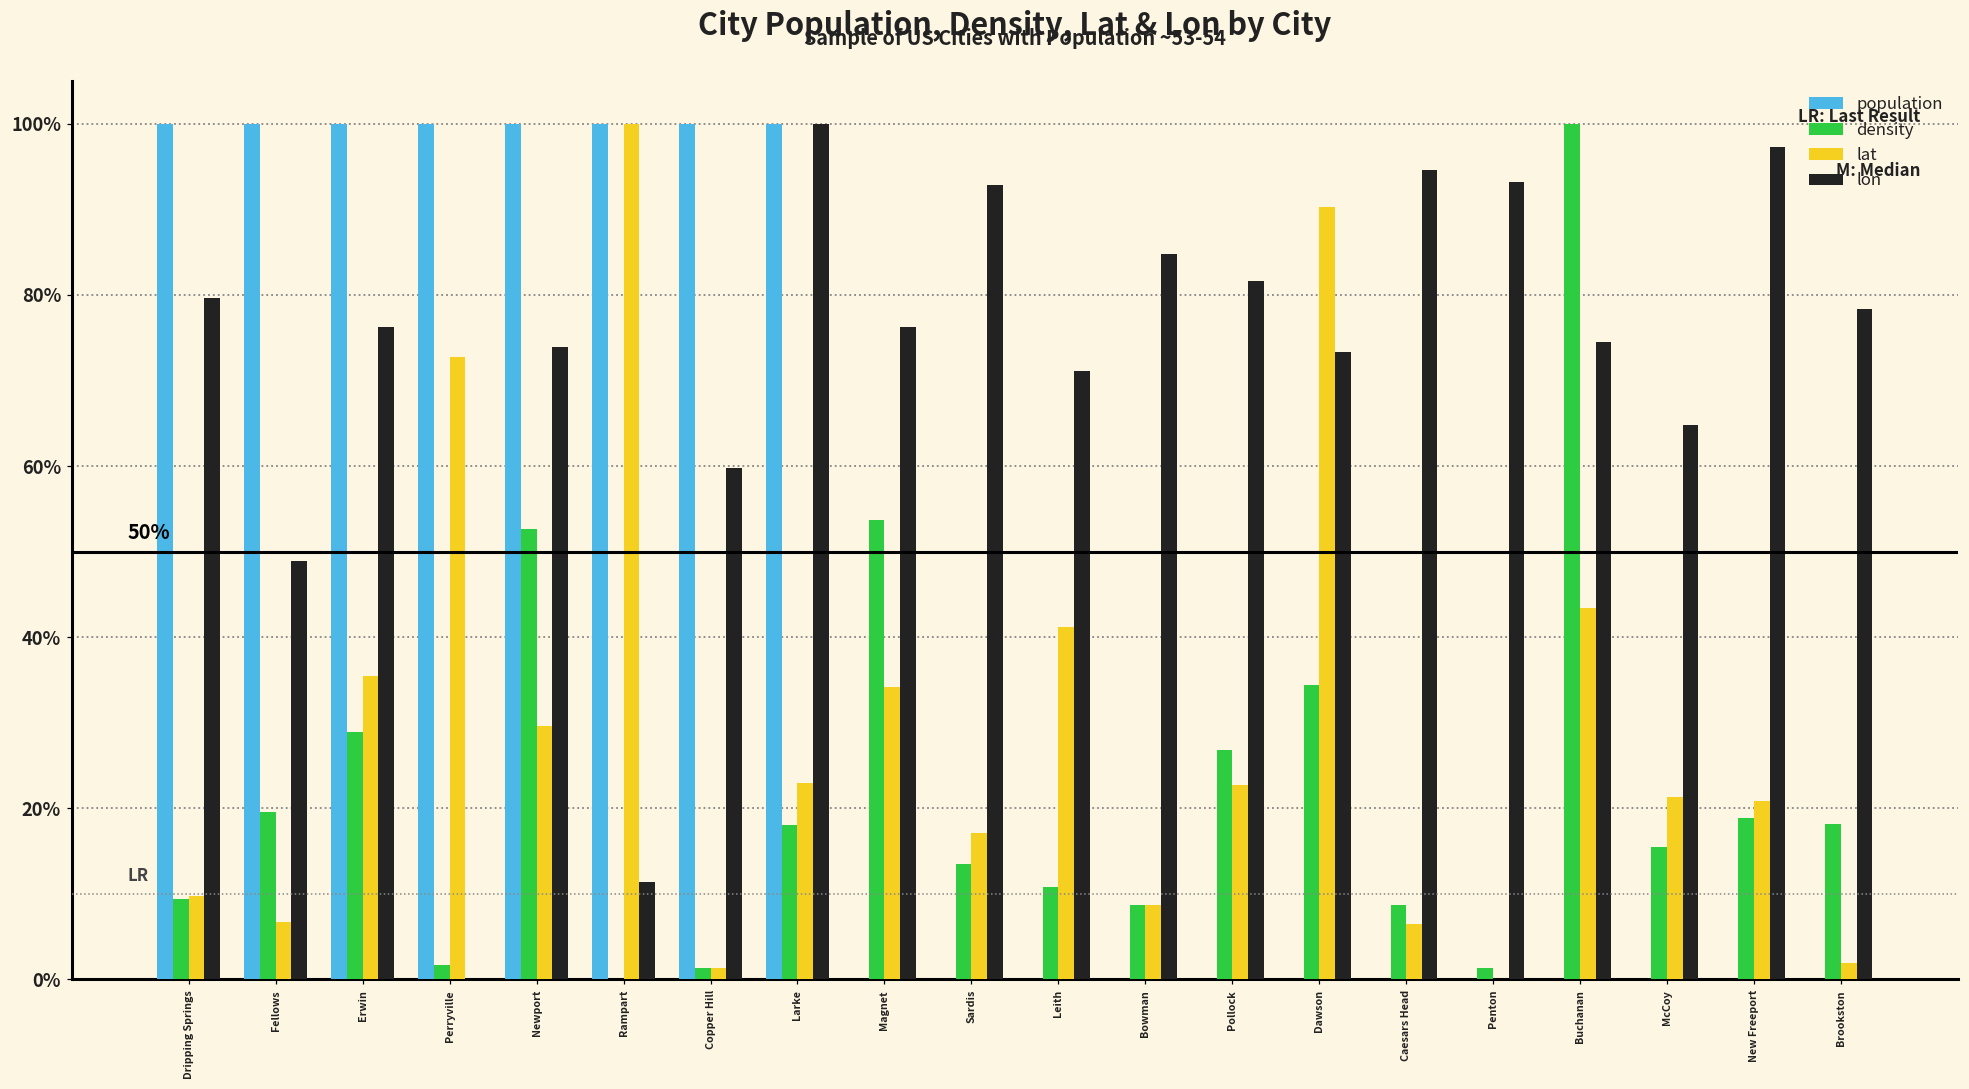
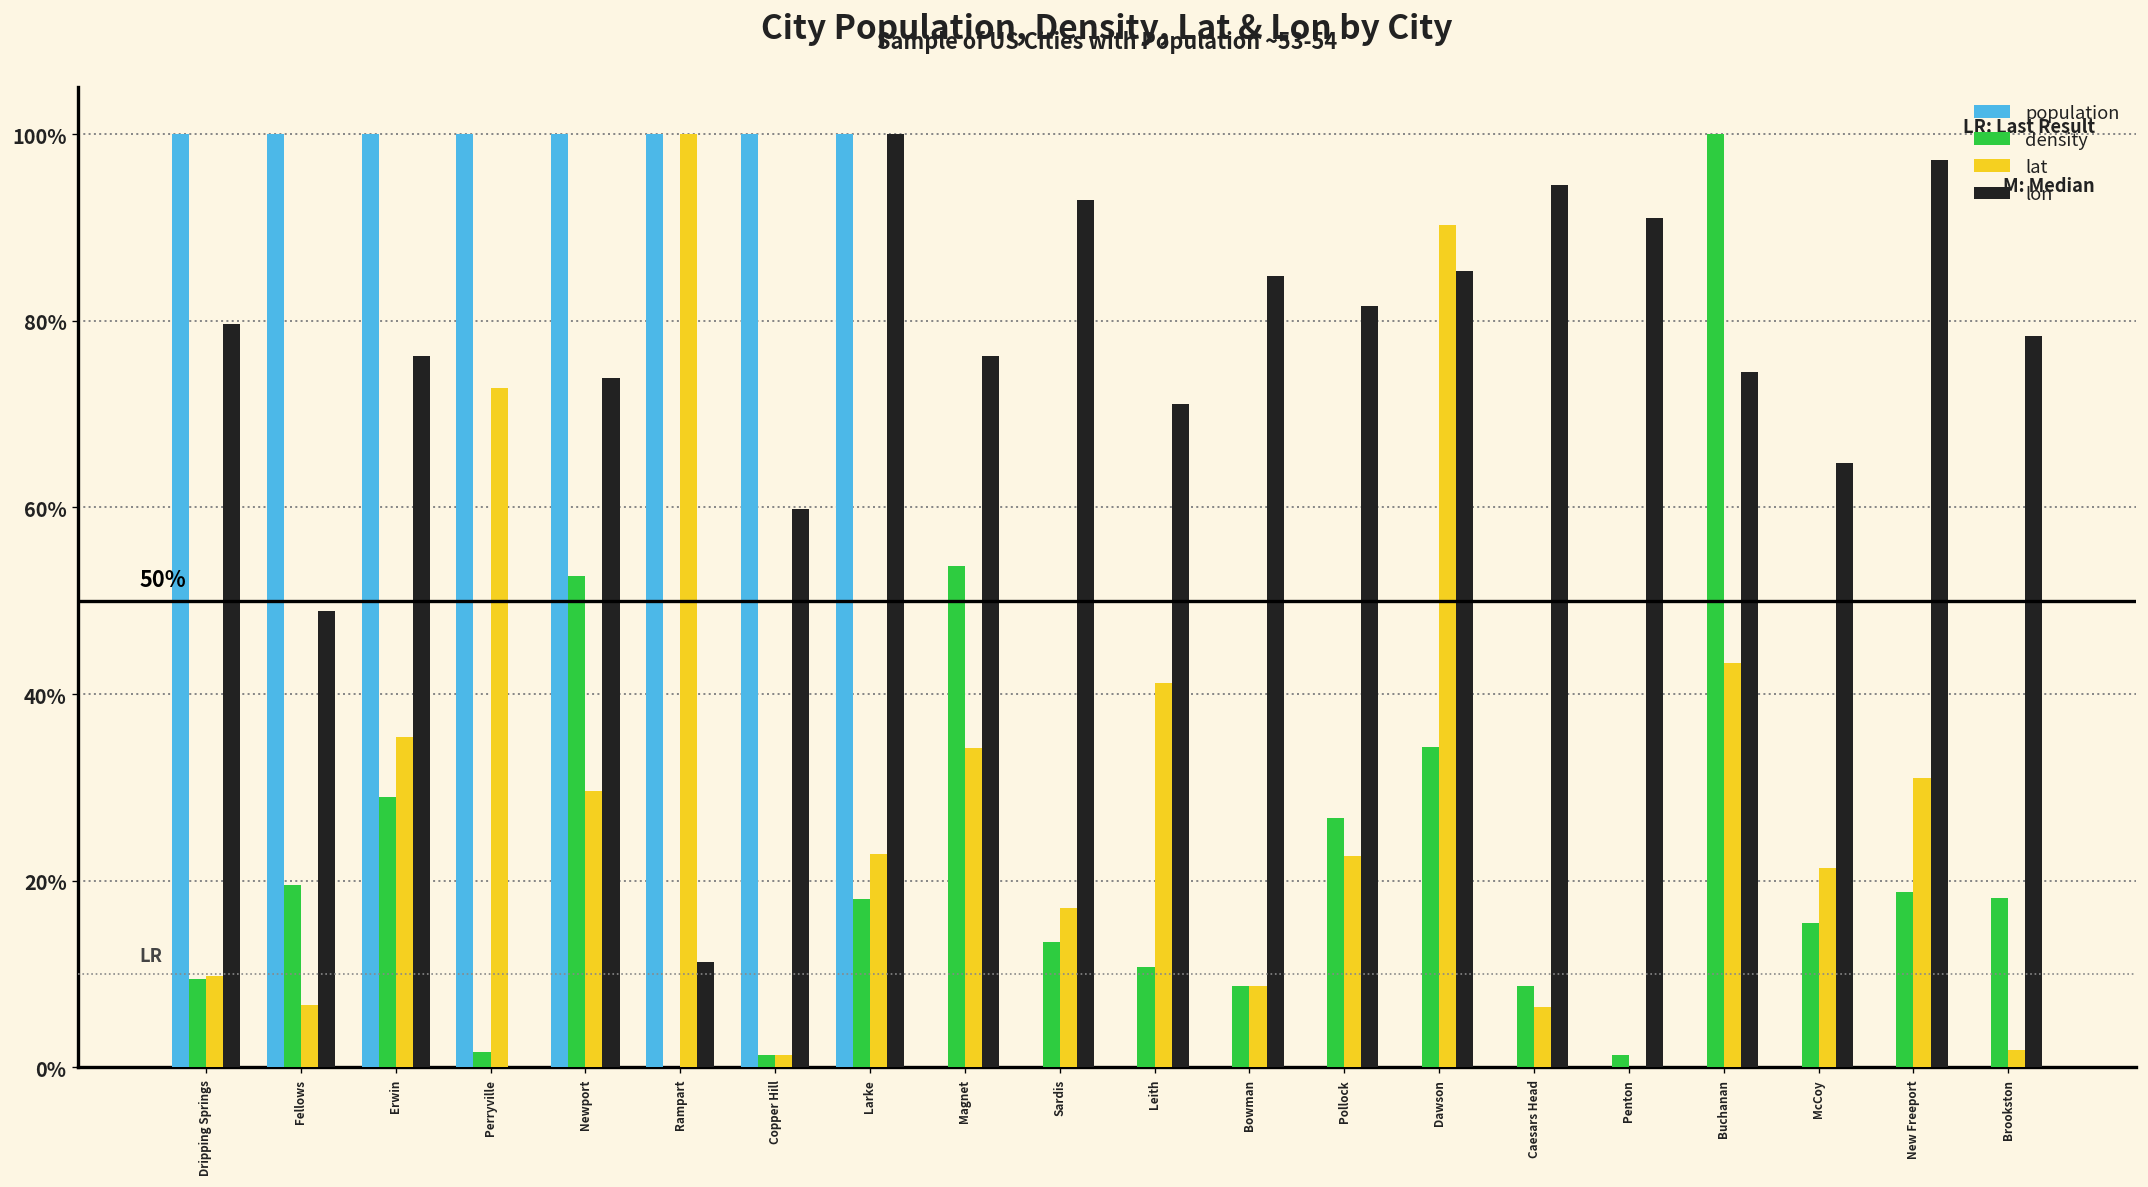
lon, Dawson: 73% -> 85%
lon, Penton: 93% -> 91%
lat, New Freeport: 21% -> 31%
